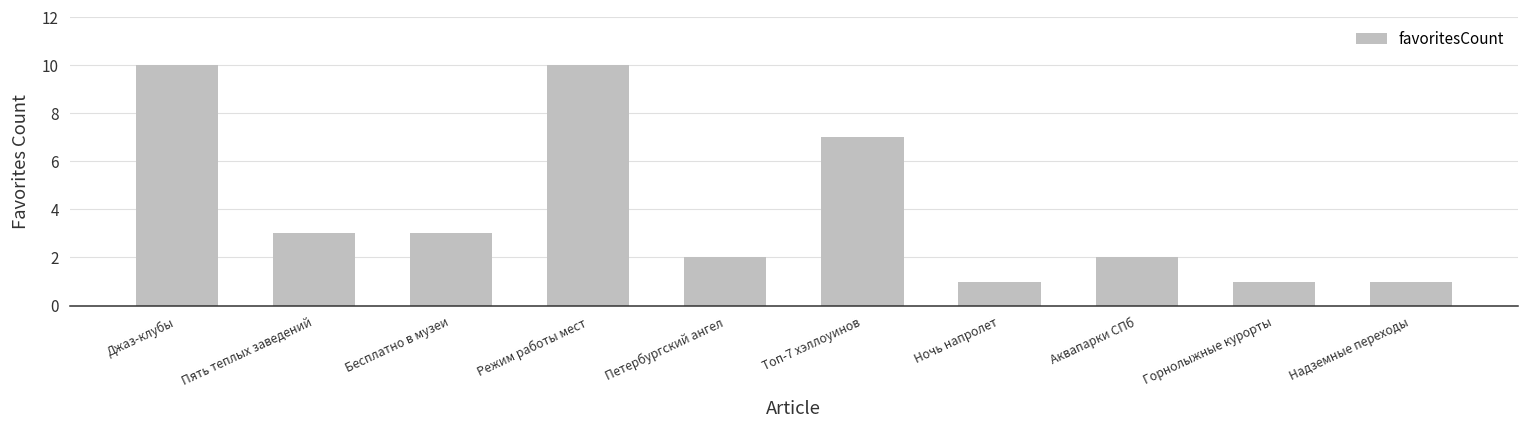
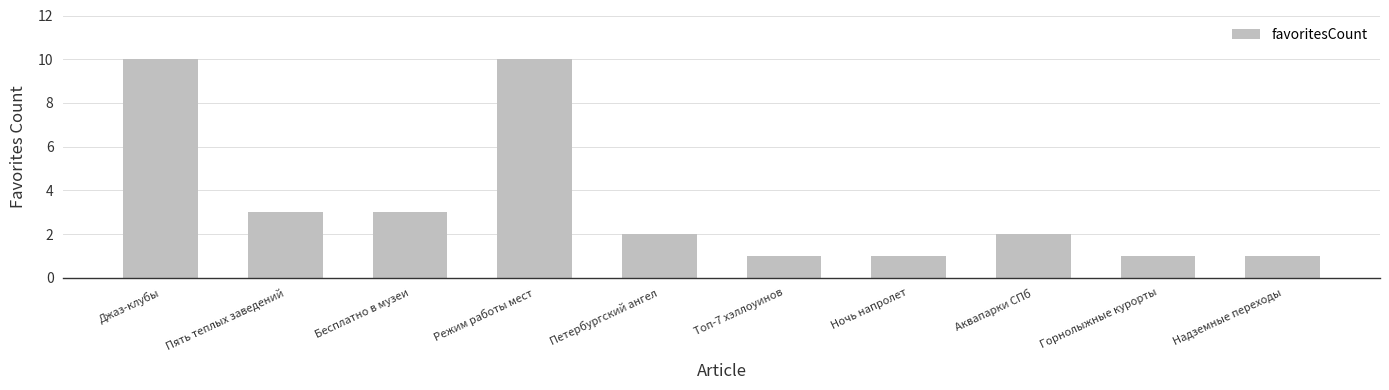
Топ-7 хэллоуинов: 7 -> 1
